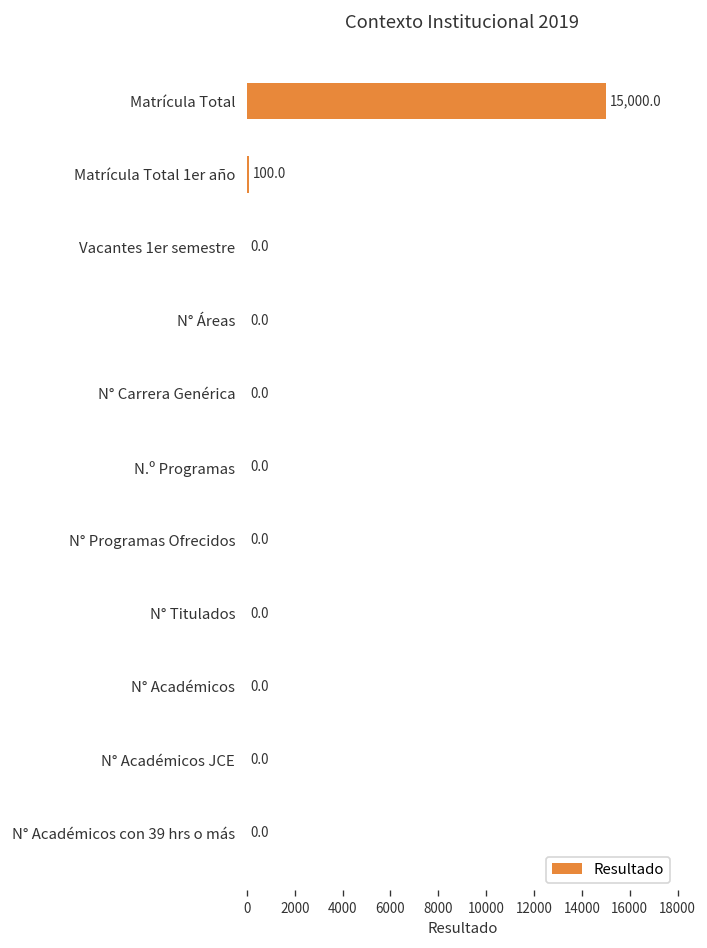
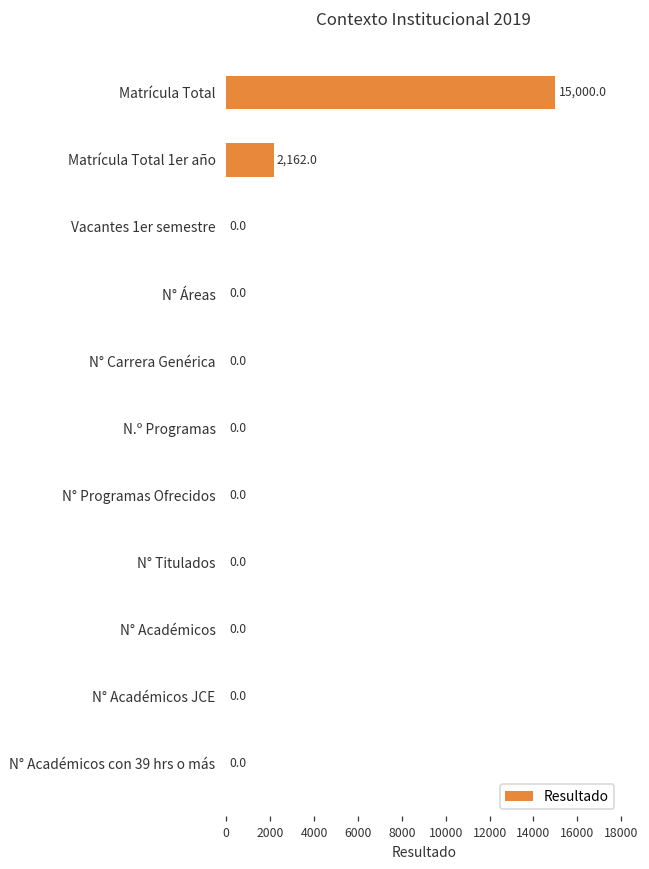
Matrícula Total 1er año: 100.0 -> 2,162.0
